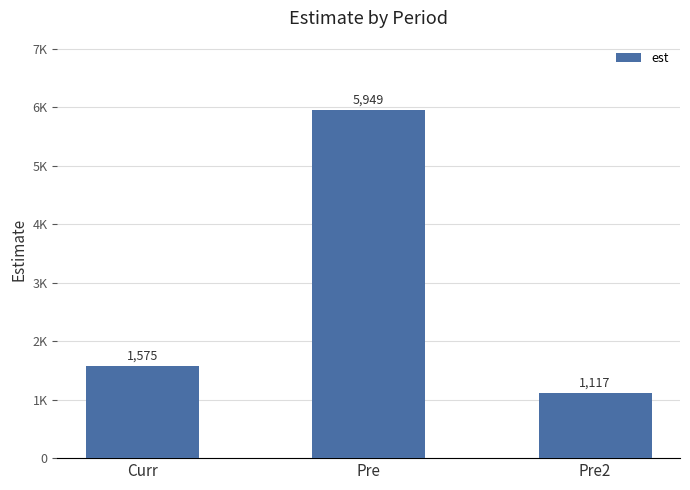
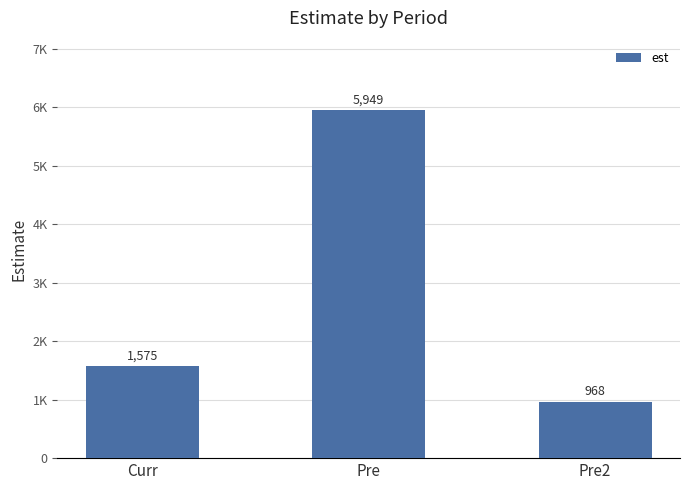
Pre2: 1,117 -> 968
